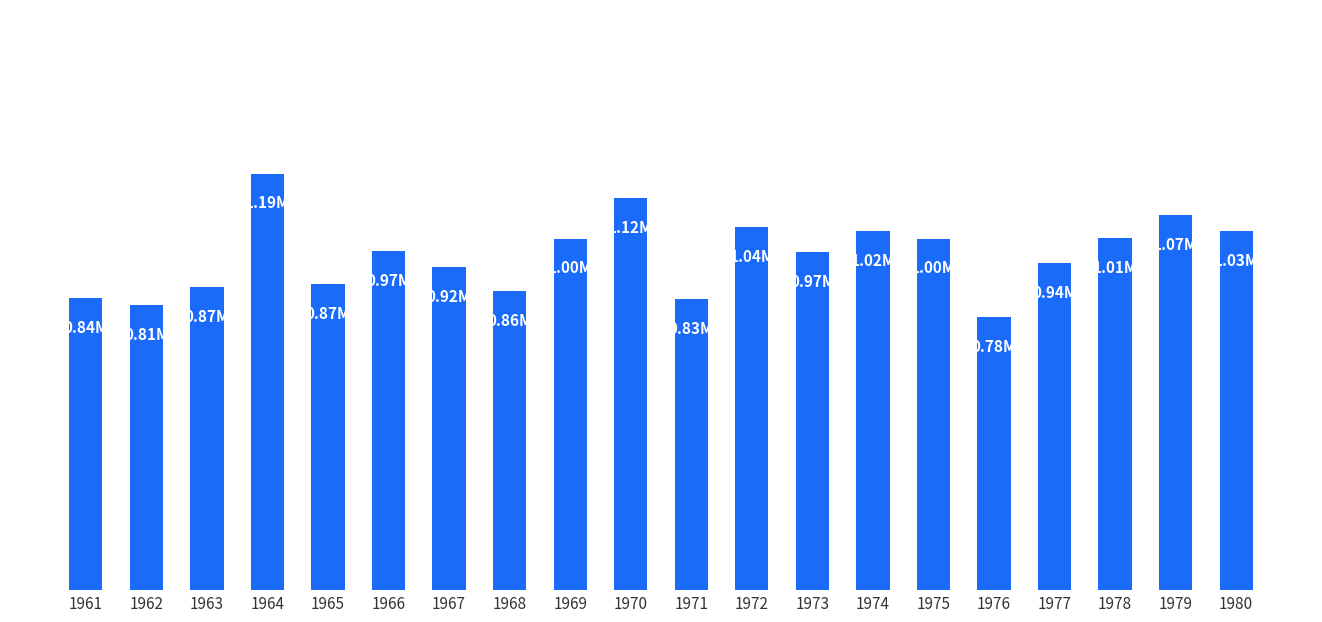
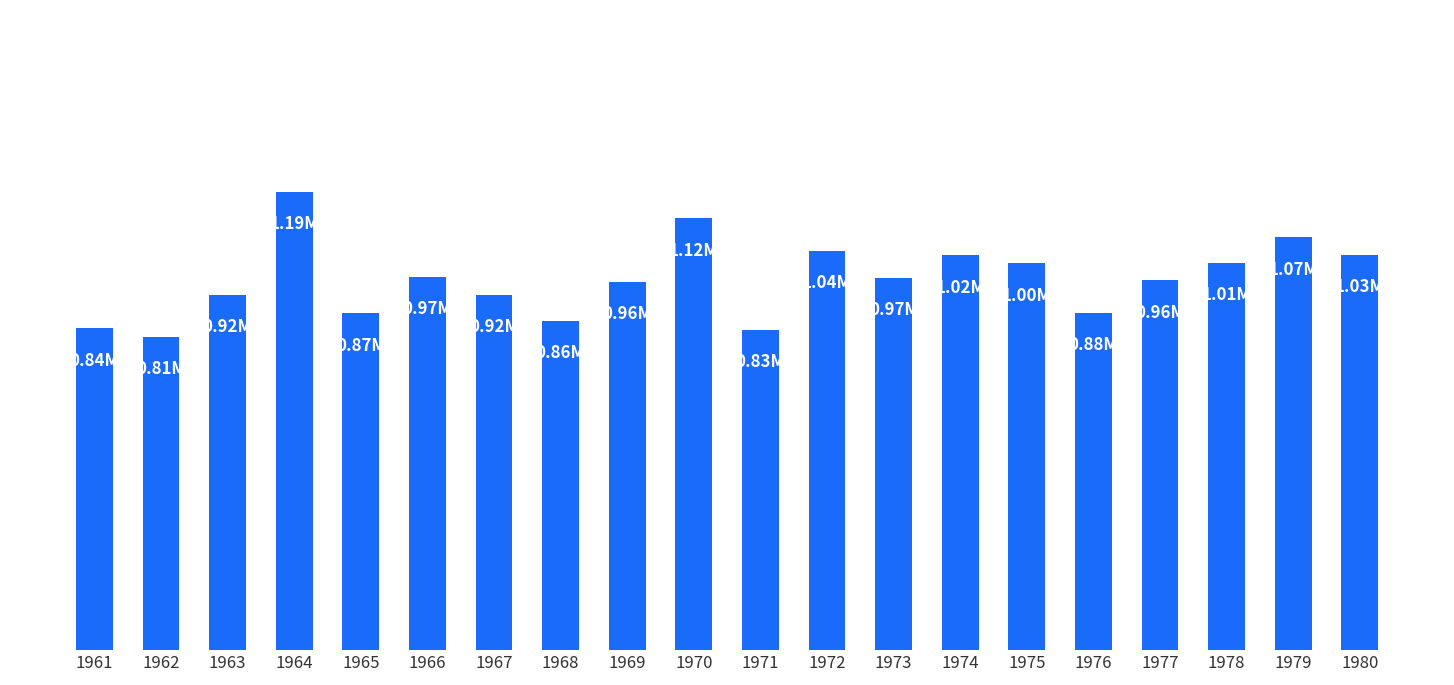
1963: 0.87M -> 0.92M
1969: 1.00M -> 0.96M
1976: 0.78M -> 0.88M
1977: 0.94M -> 0.96M
